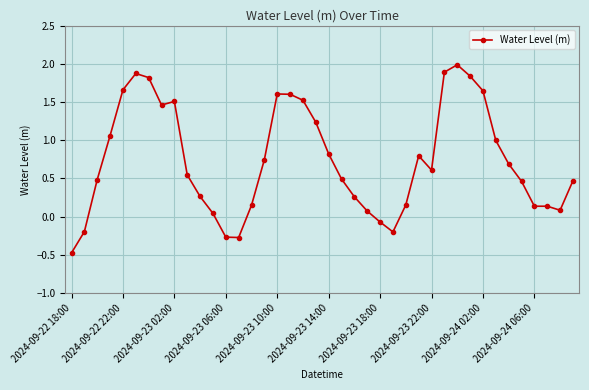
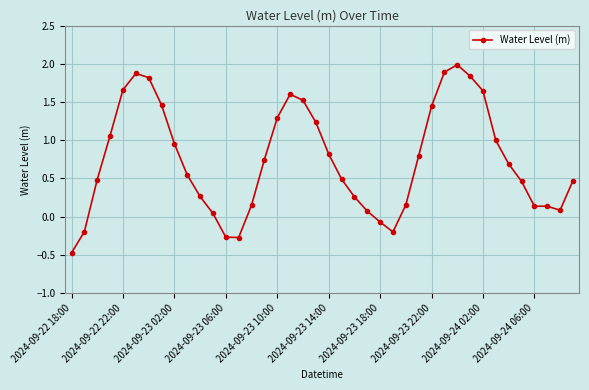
2024-09-23 02:00: 1.5 -> 1.0
2024-09-23 10:00: 1.6 -> 1.3
2024-09-23 22:00: 0.6 -> 1.4
